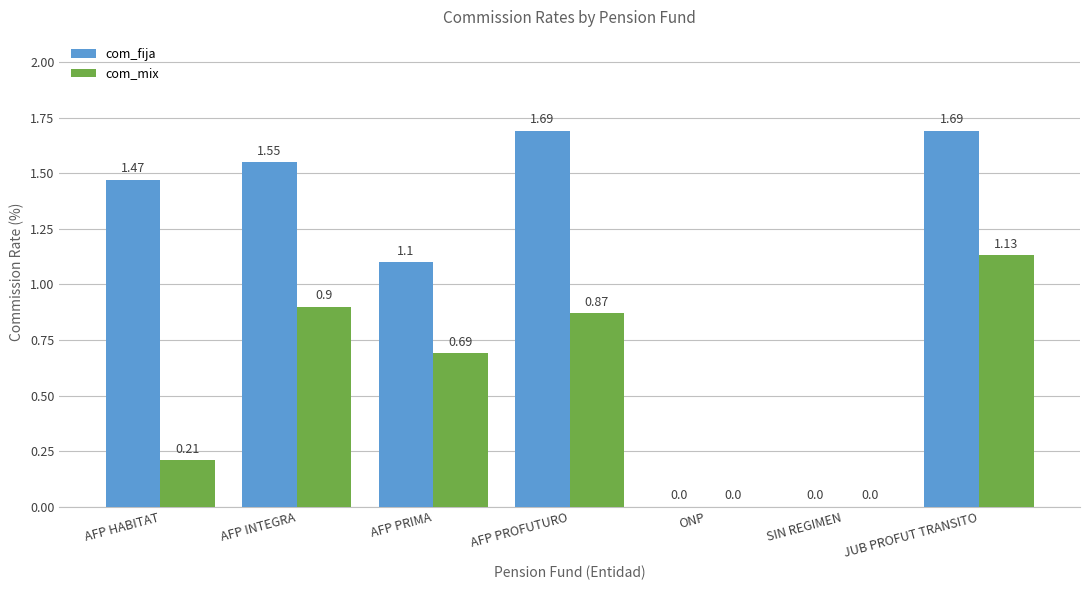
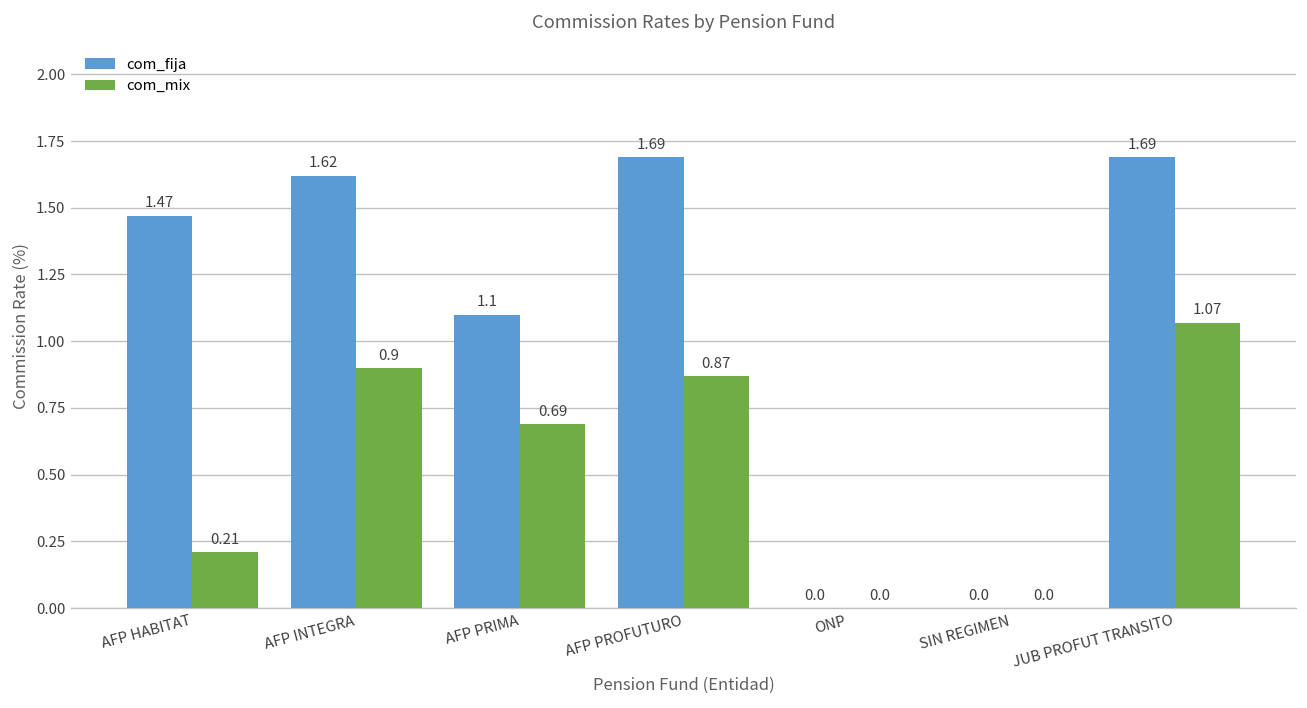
com_fija, AFP INTEGRA: 1.55 -> 1.62
com_mix, JUB PROFUT TRANSITO: 1.13 -> 1.07
